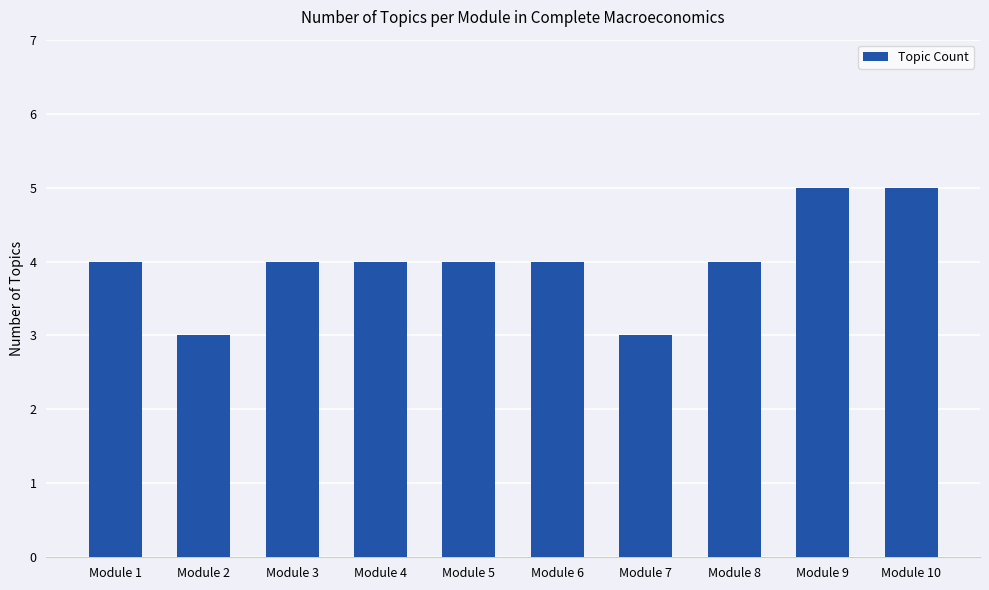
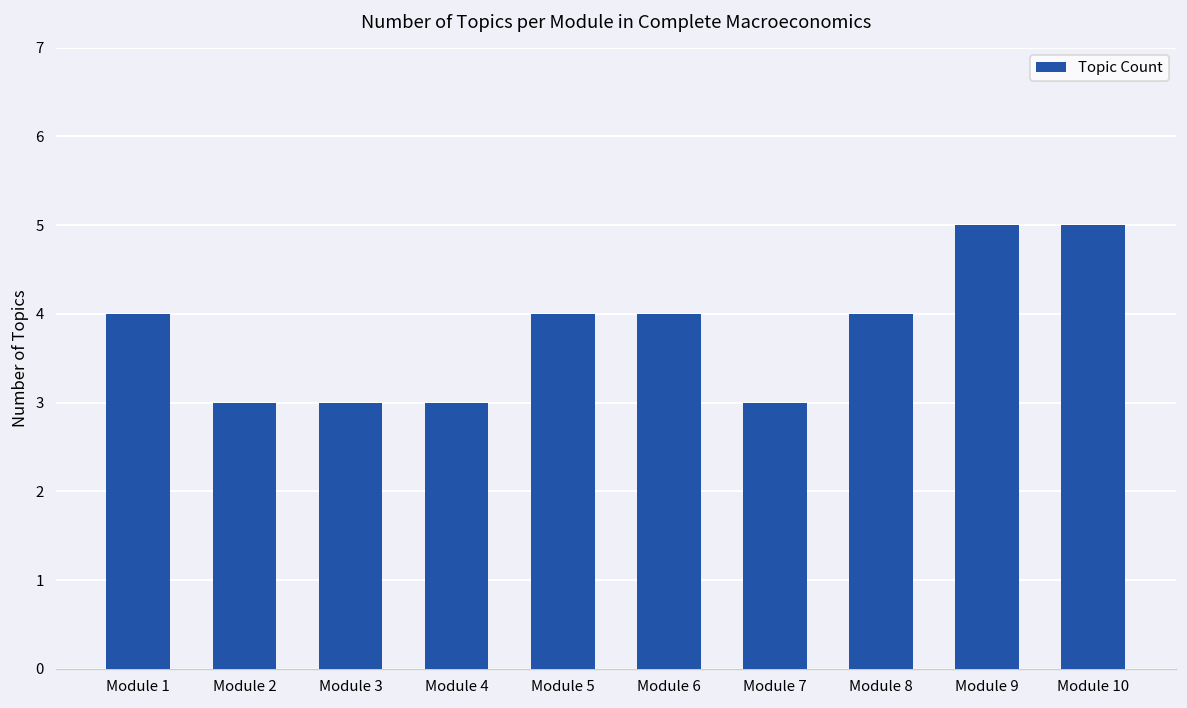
Module 3: 4 -> 3
Module 4: 4 -> 3
